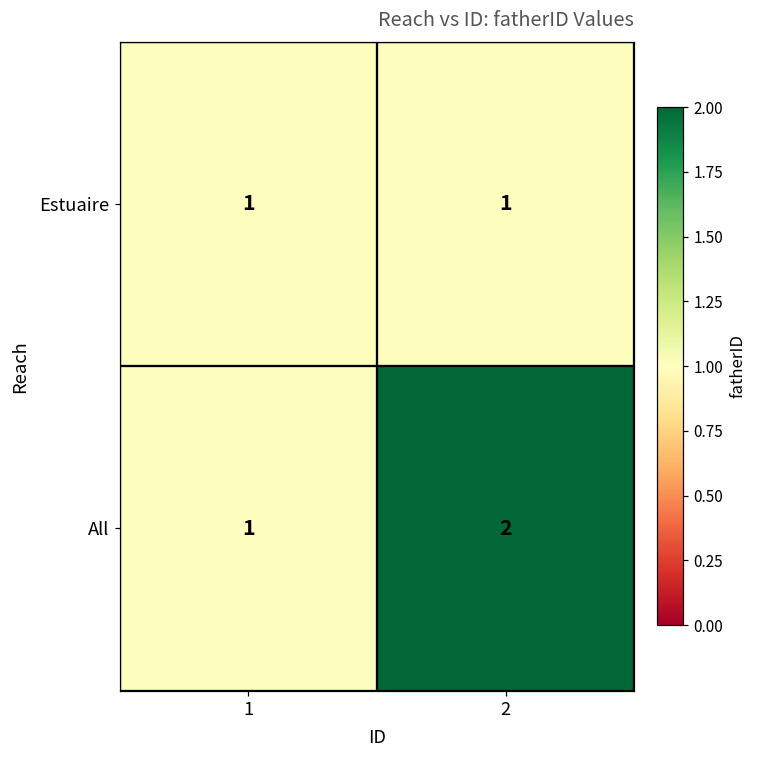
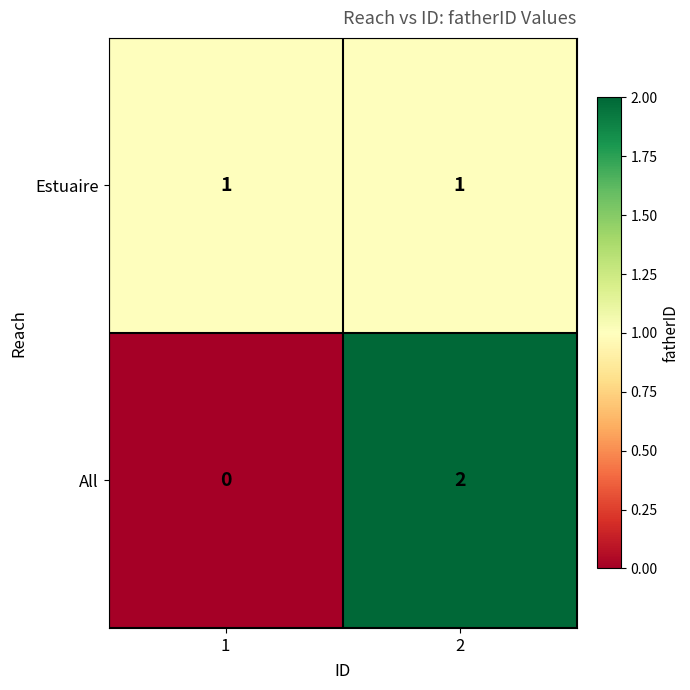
All, 1: 1 -> 0
